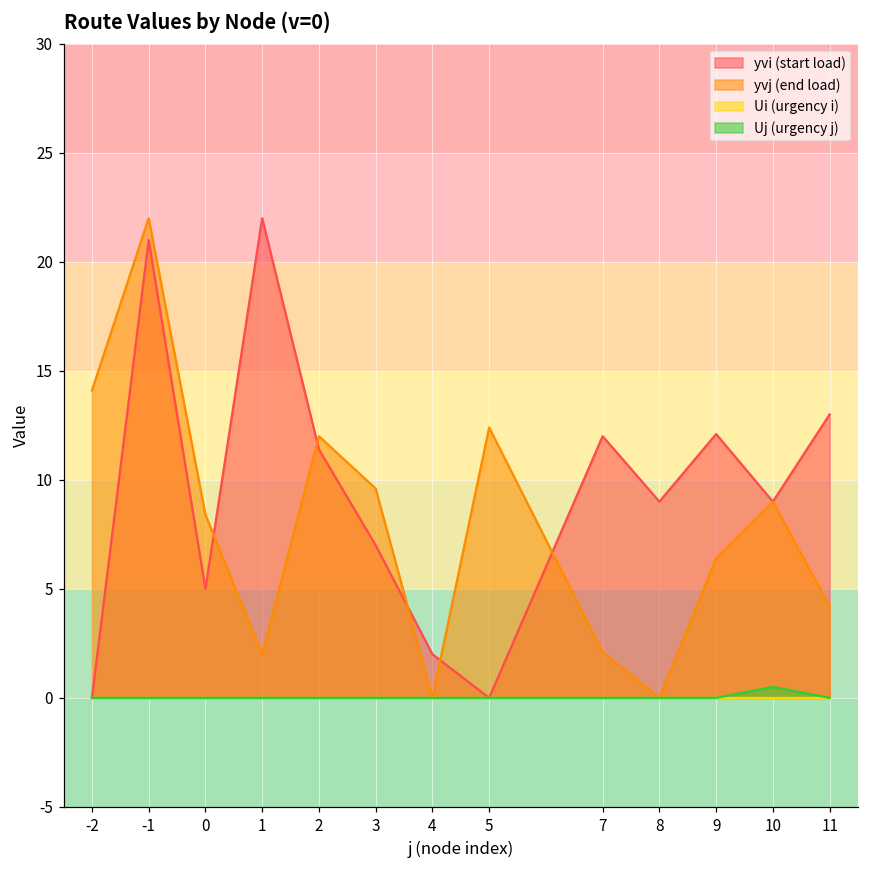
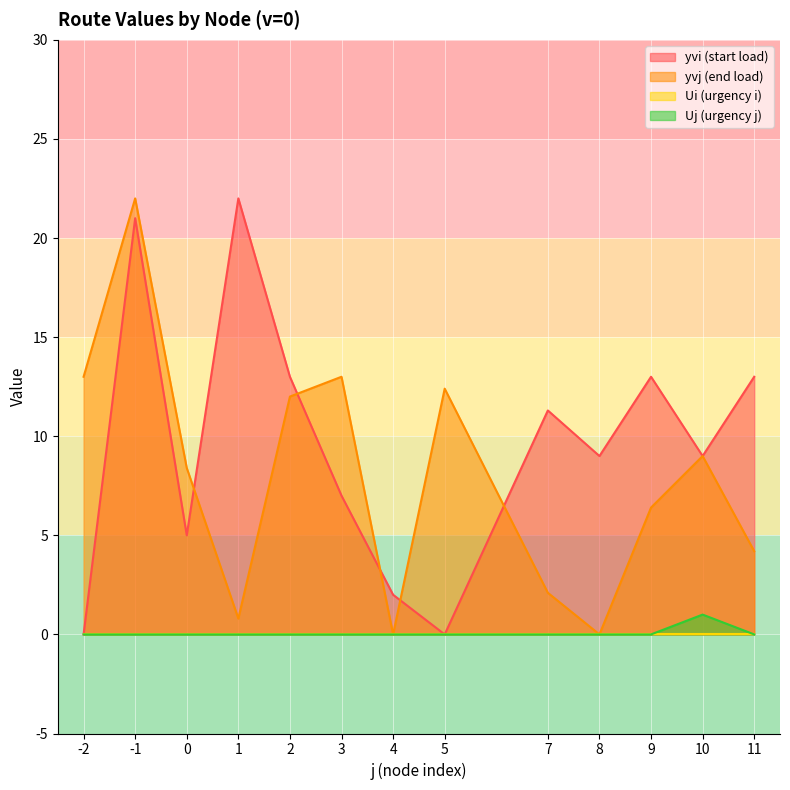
yvj (end load), -2: 14.1 -> 13.0
yvj (end load), 1: 2.0 -> 0.8
yvi (start load), 2: 11.4 -> 13.0
yvj (end load), 3: 9.6 -> 13.0
yvi (start load), 7: 12.0 -> 11.3
yvi (start load), 9: 12.1 -> 13.0
Uj (urgency j), 10: 0.5 -> 1.0
